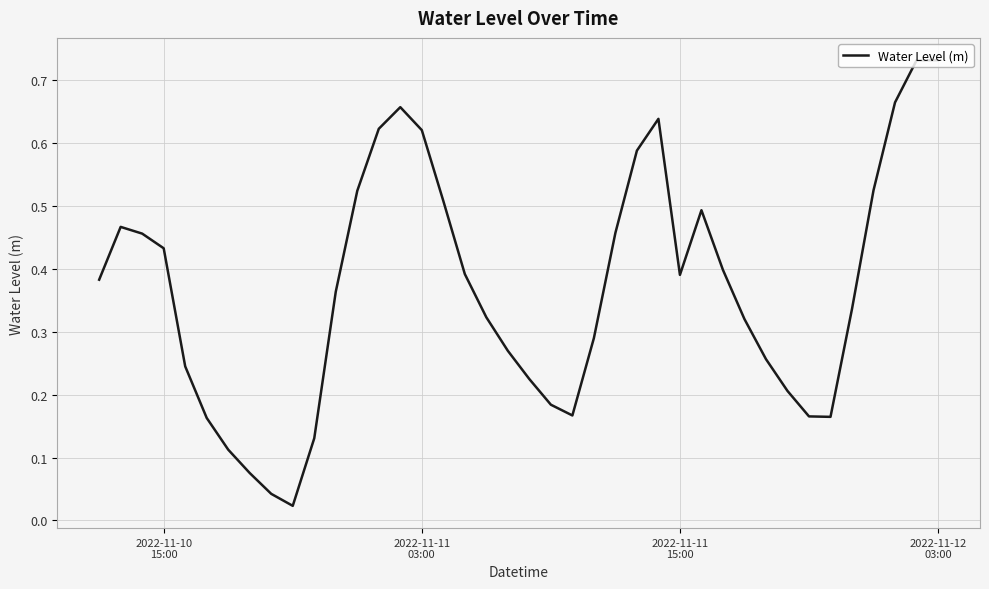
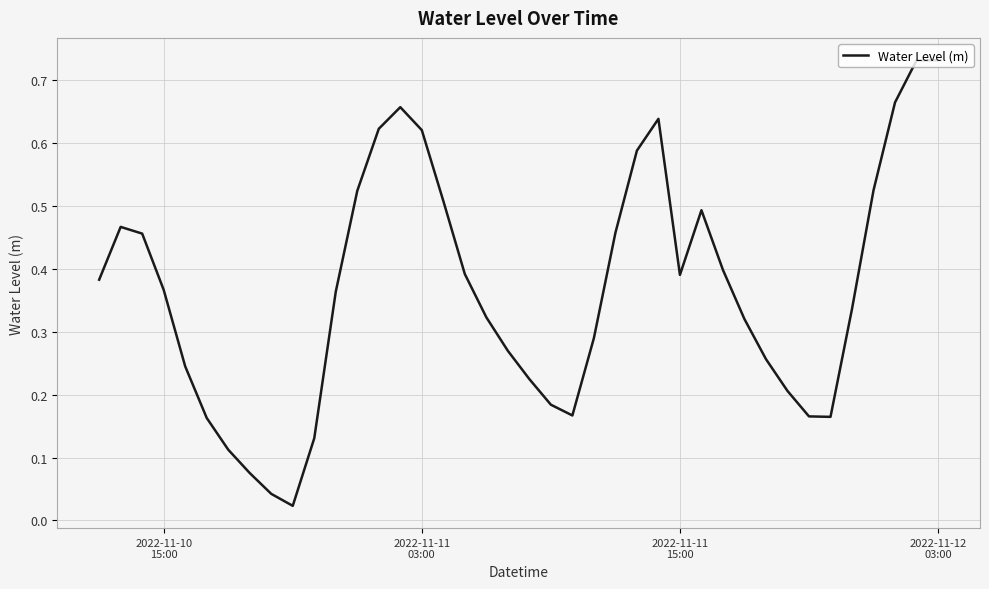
2022-11-10 15:00: 0.43 -> 0.37
